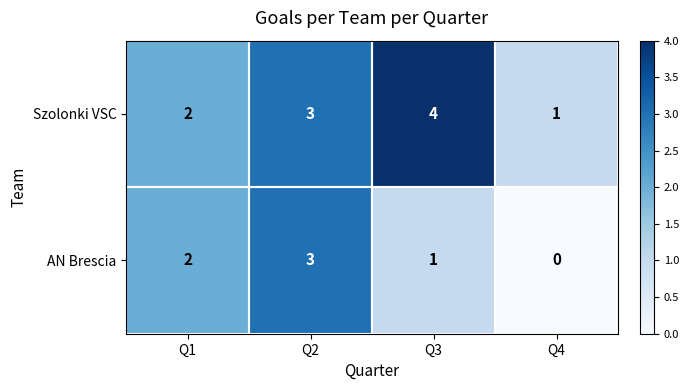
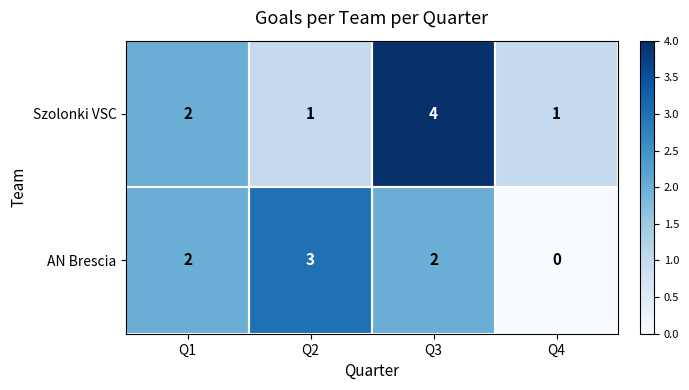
Szolonki VSC, Q2: 3 -> 1
AN Brescia, Q3: 1 -> 2
